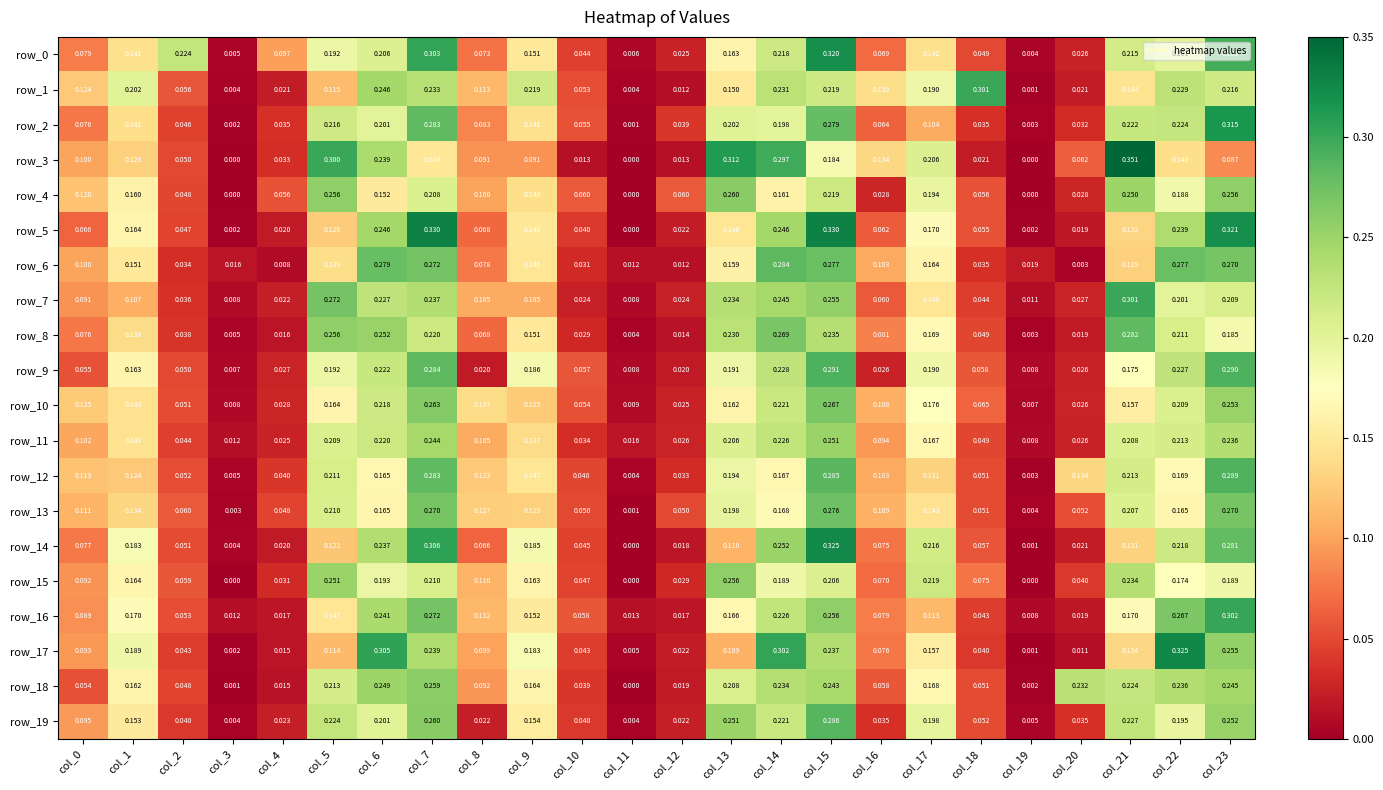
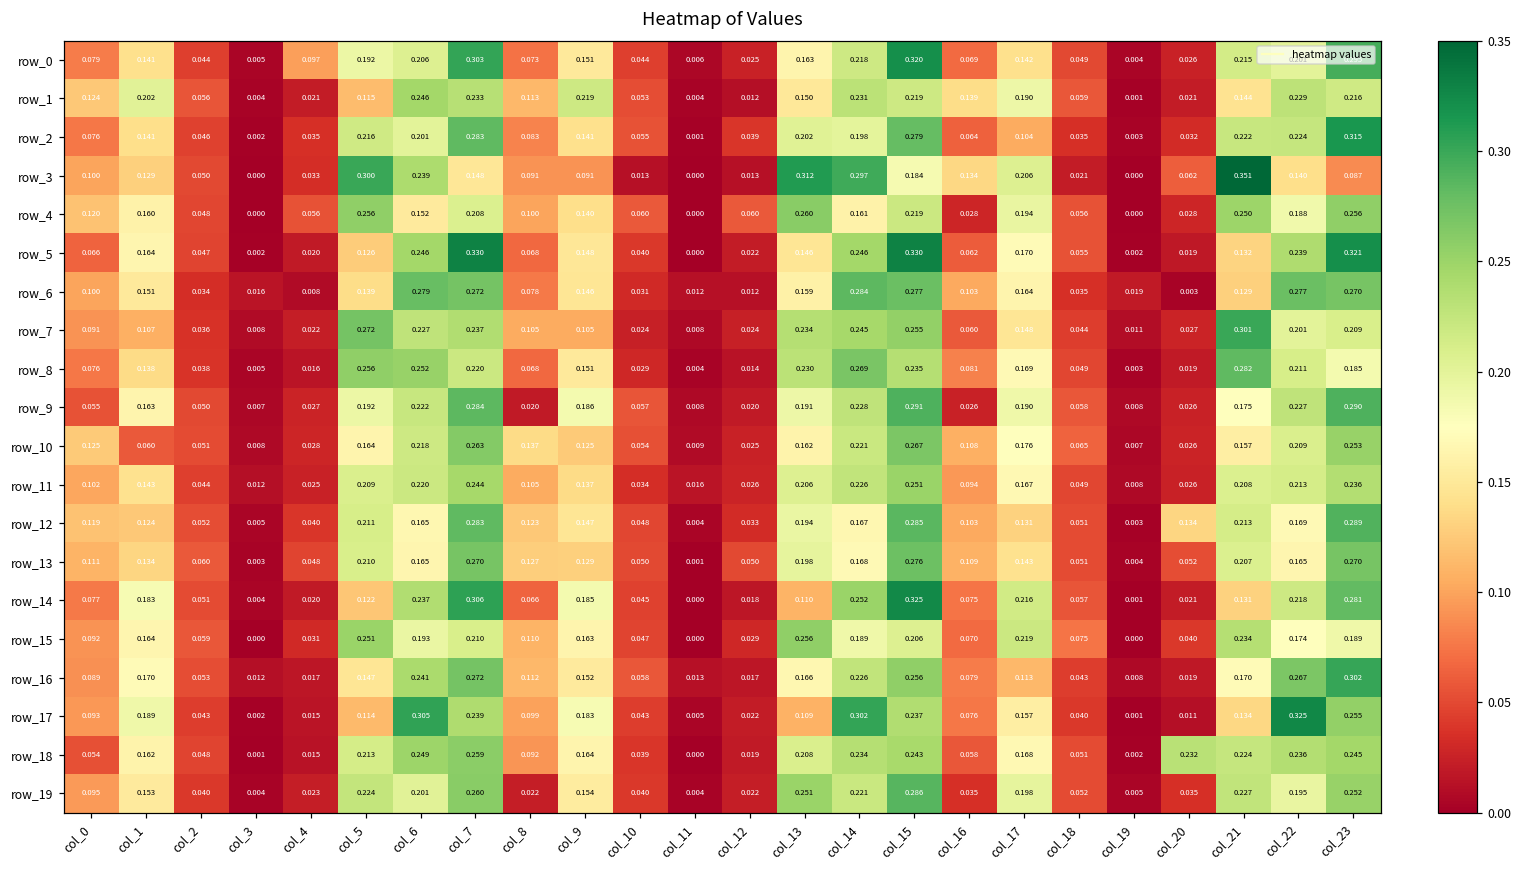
row_0, col_2: 0.224 -> 0.044
row_1, col_18: 0.301 -> 0.059
row_10, col_1: 0.143 -> 0.060
